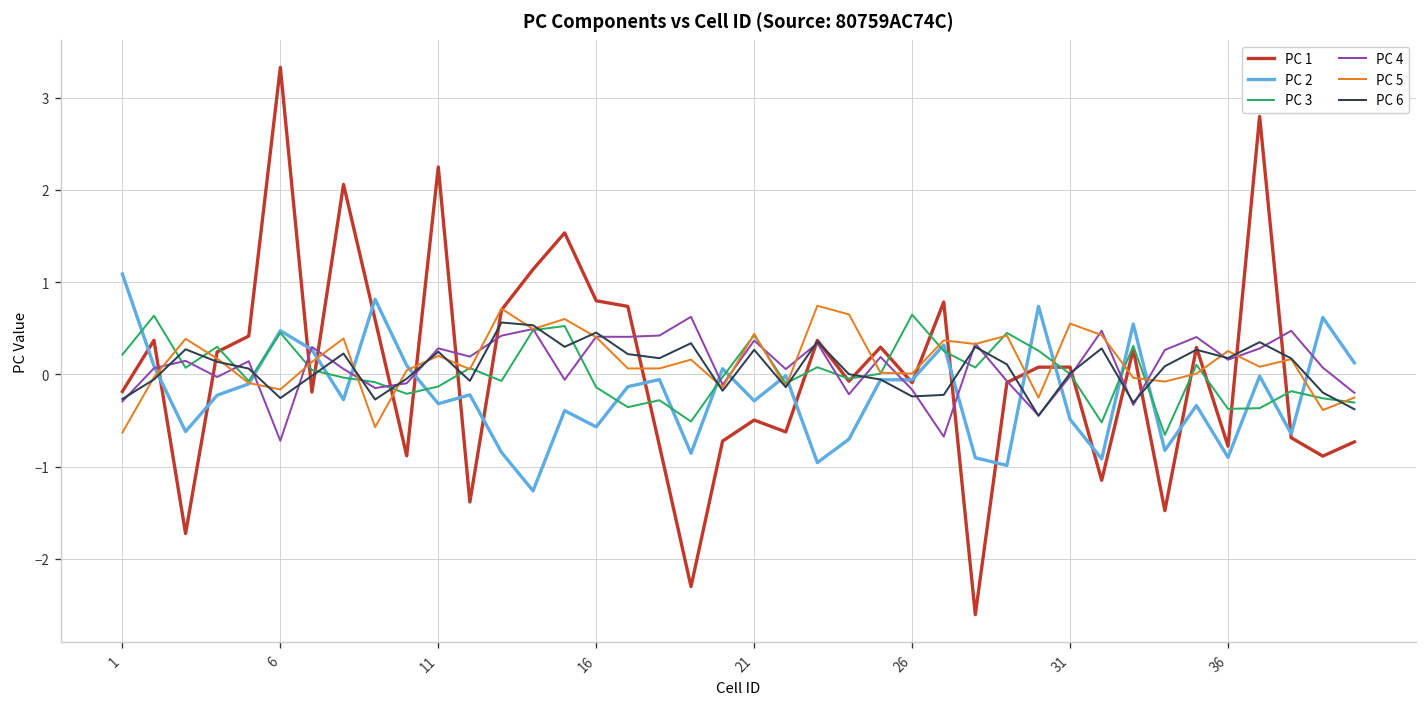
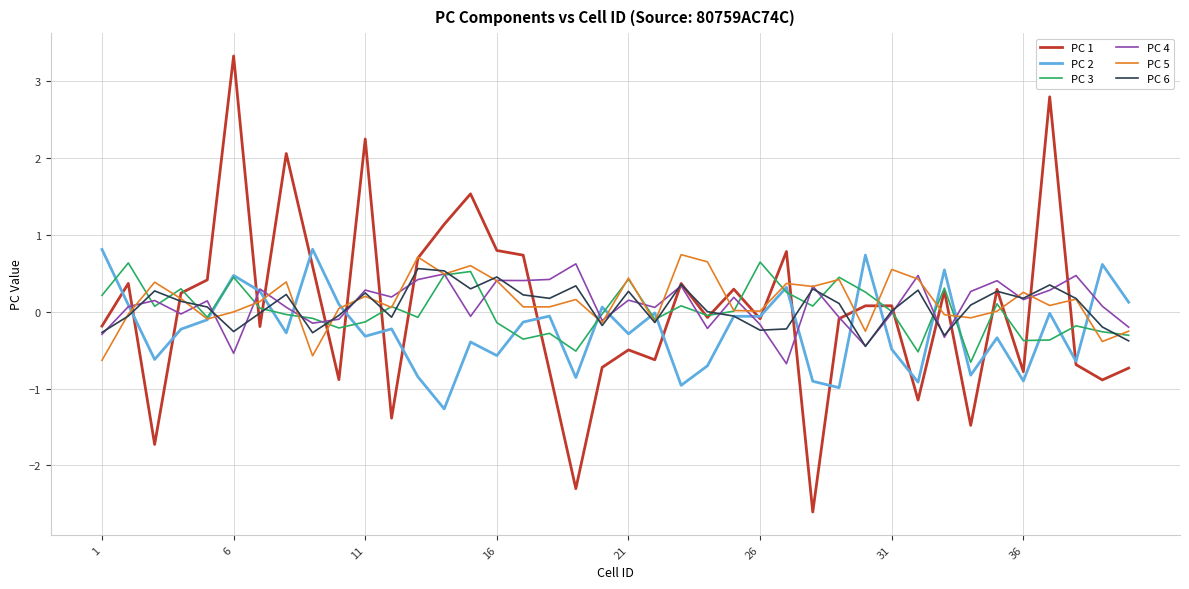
PC 2, 1: 1.1 -> 0.8
PC 4, 6: -0.7 -> -0.5
PC 5, 6: -0.2 -> 0.0
PC 4, 21: 0.4 -> 0.2
